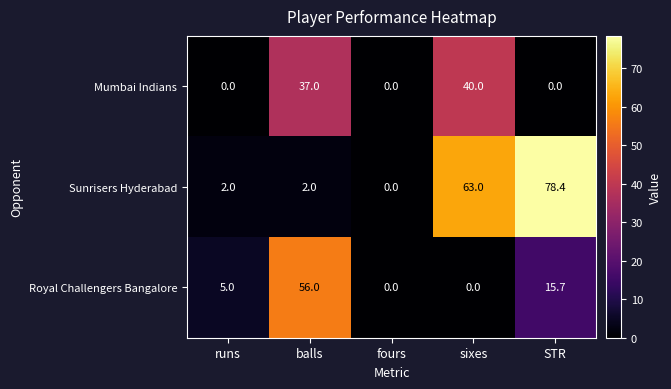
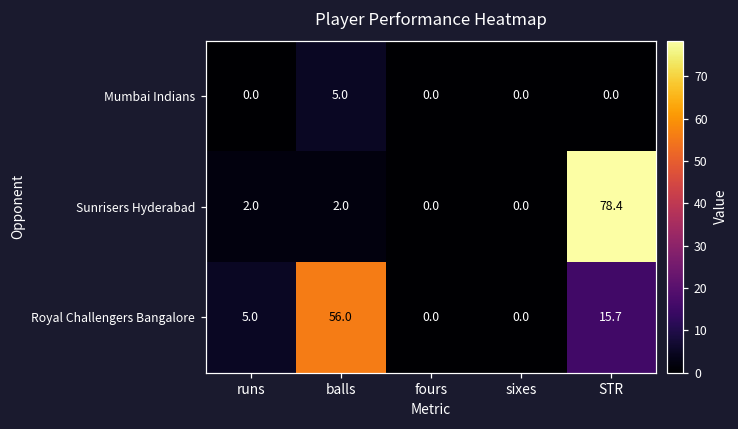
Mumbai Indians, balls: 37.0 -> 5.0
Mumbai Indians, sixes: 40.0 -> 0.0
Sunrisers Hyderabad, sixes: 63.0 -> 0.0
